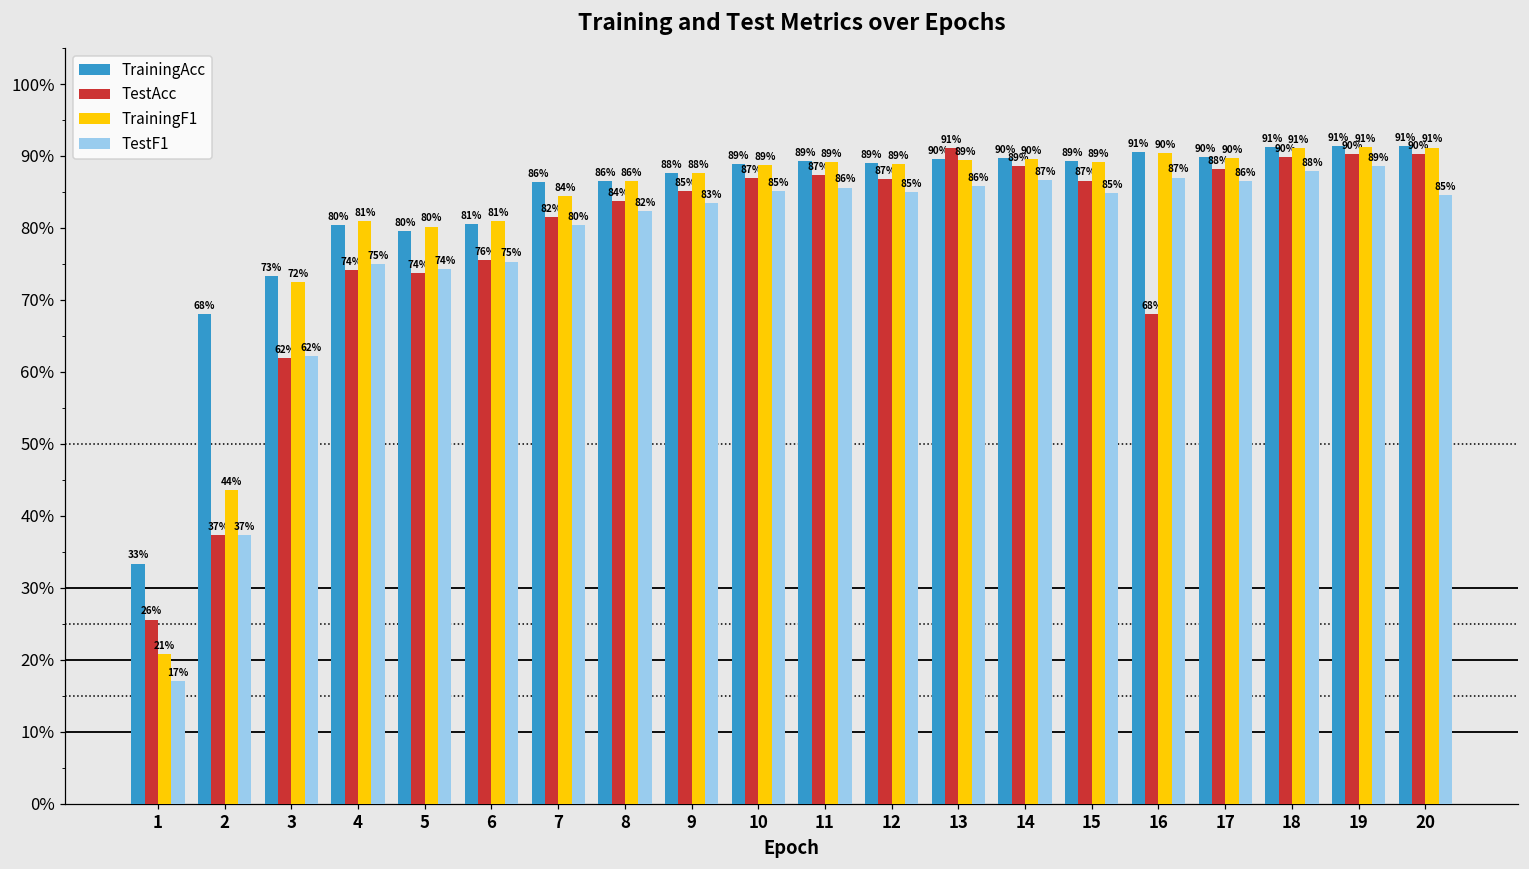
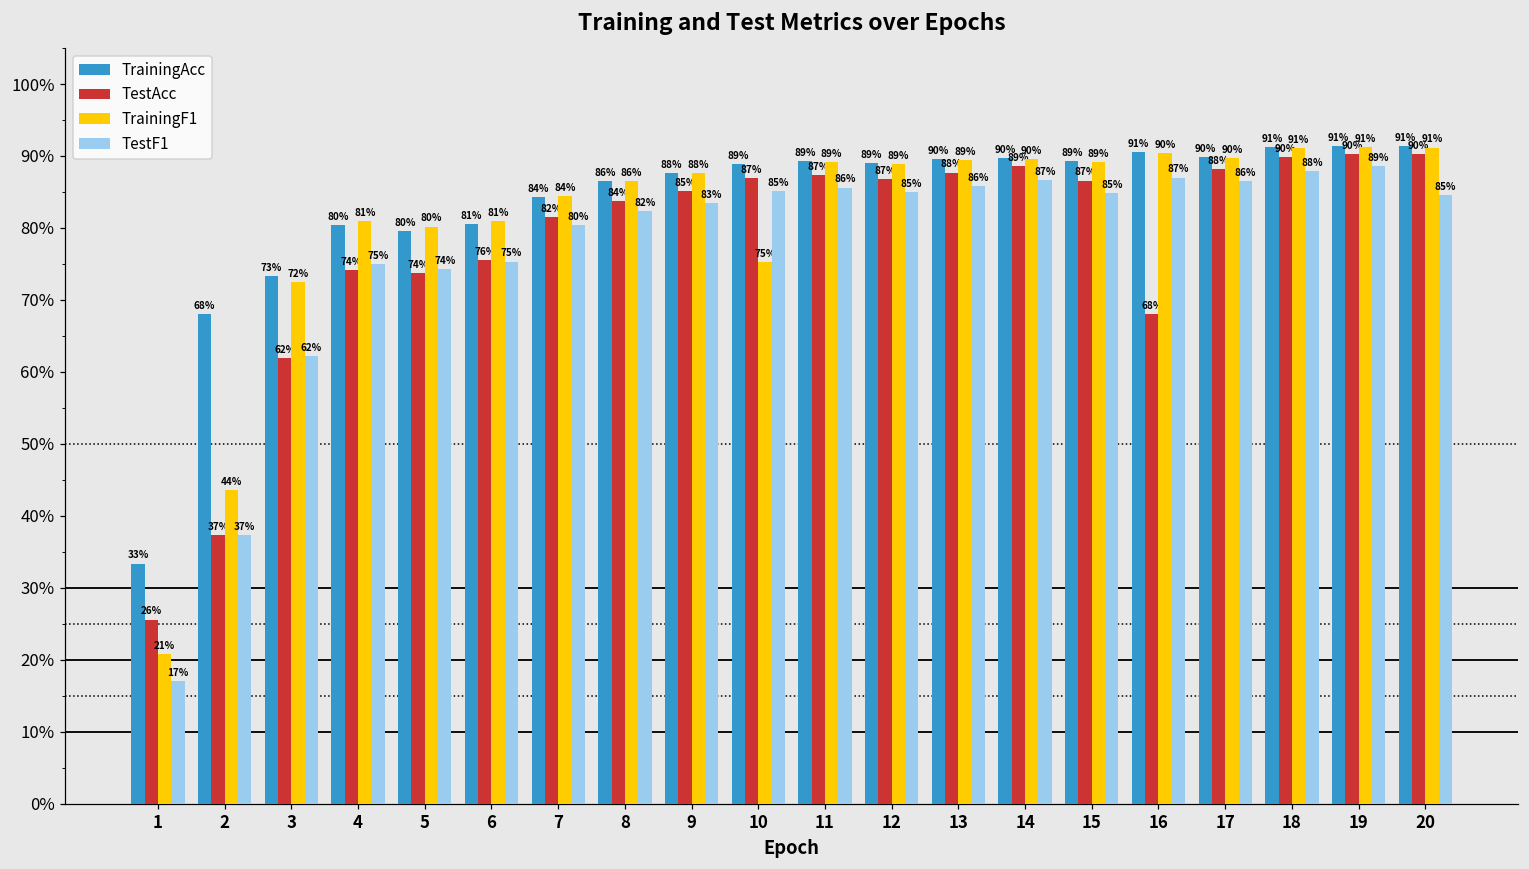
TrainingAcc, 7: 86% -> 84%
TrainingF1, 10: 89% -> 75%
TestAcc, 13: 91% -> 88%
